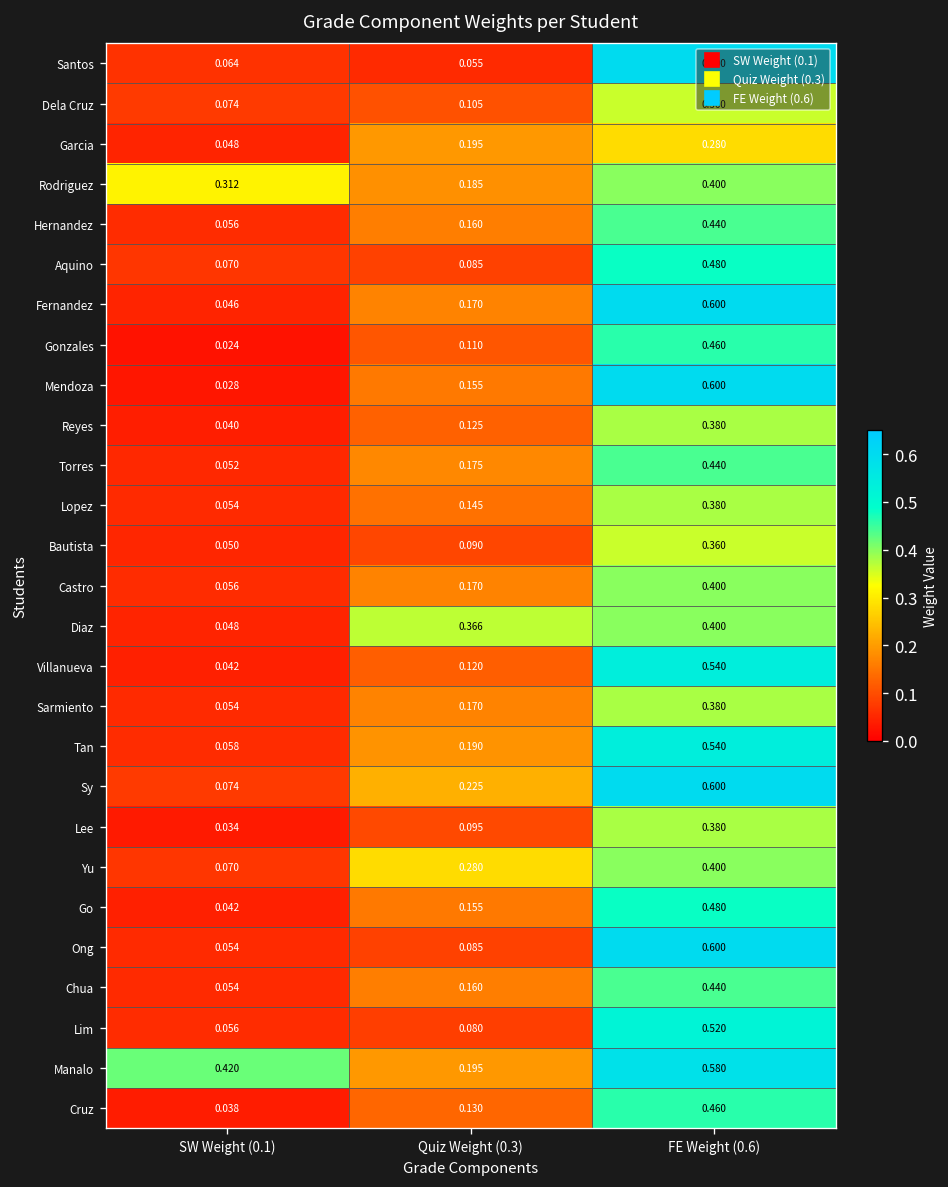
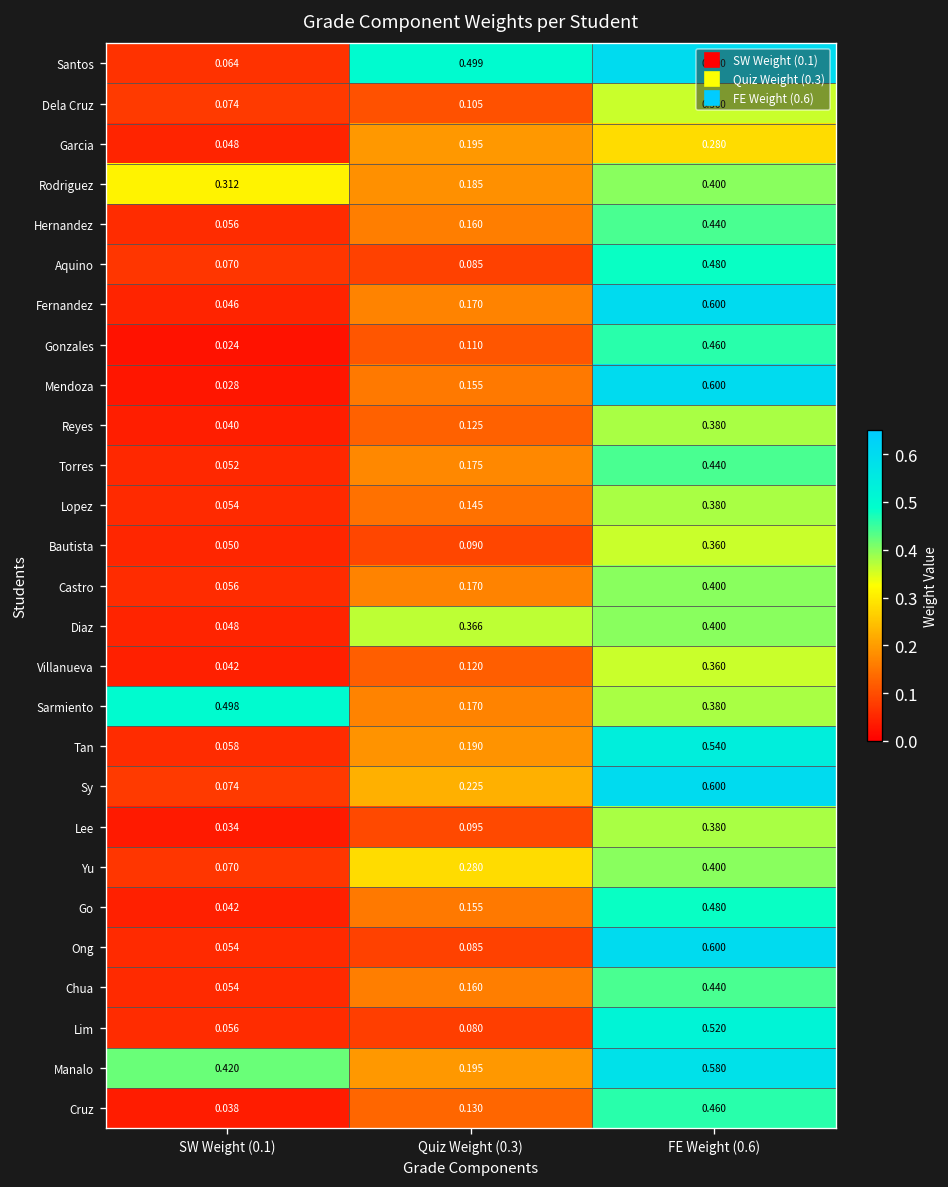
Santos, Quiz Weight (0.3): 0.055 -> 0.499
Villanueva, FE Weight (0.6): 0.540 -> 0.360
Sarmiento, SW Weight (0.1): 0.054 -> 0.498
